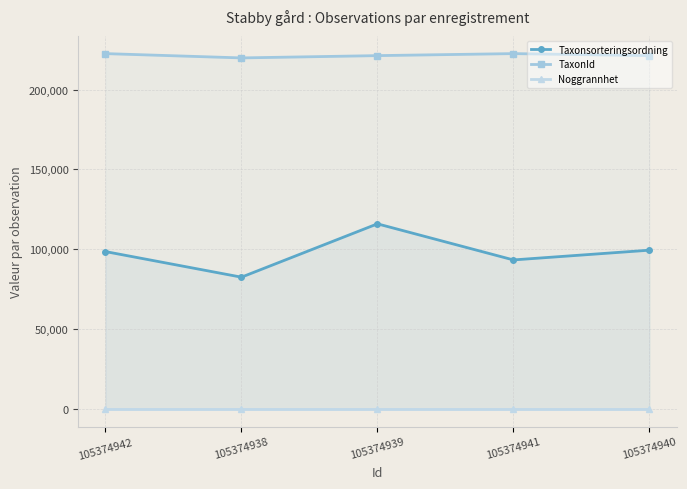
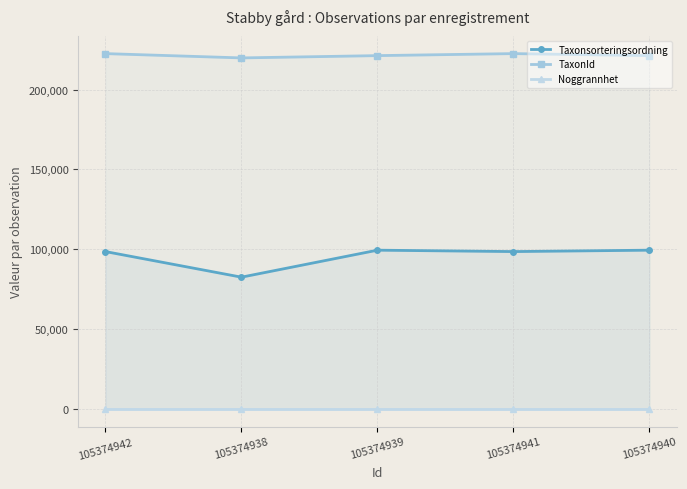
Taxonsorteringsordning, 105374939: 116,000 -> 99,000
Taxonsorteringsordning, 105374941: 93,000 -> 99,000
